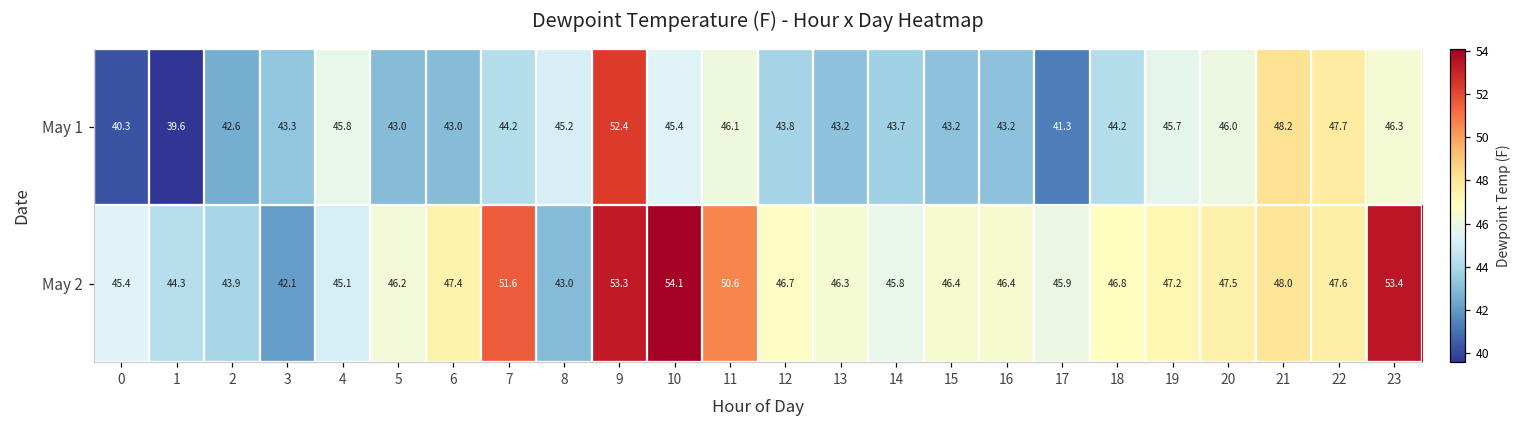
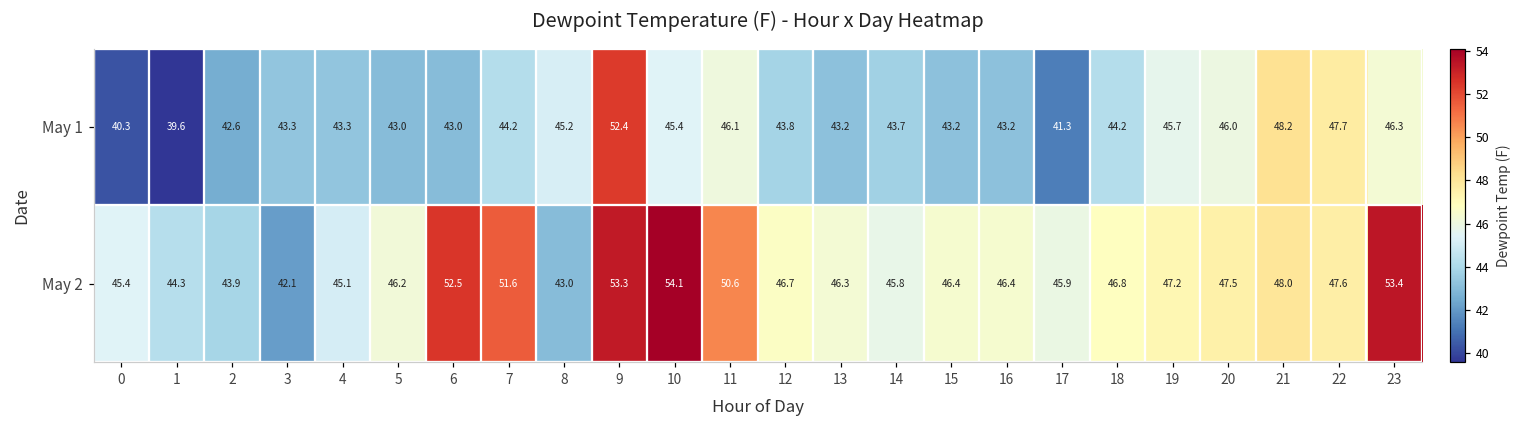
May 1, 4: 45.8 -> 43.3
May 2, 6: 47.4 -> 52.5
